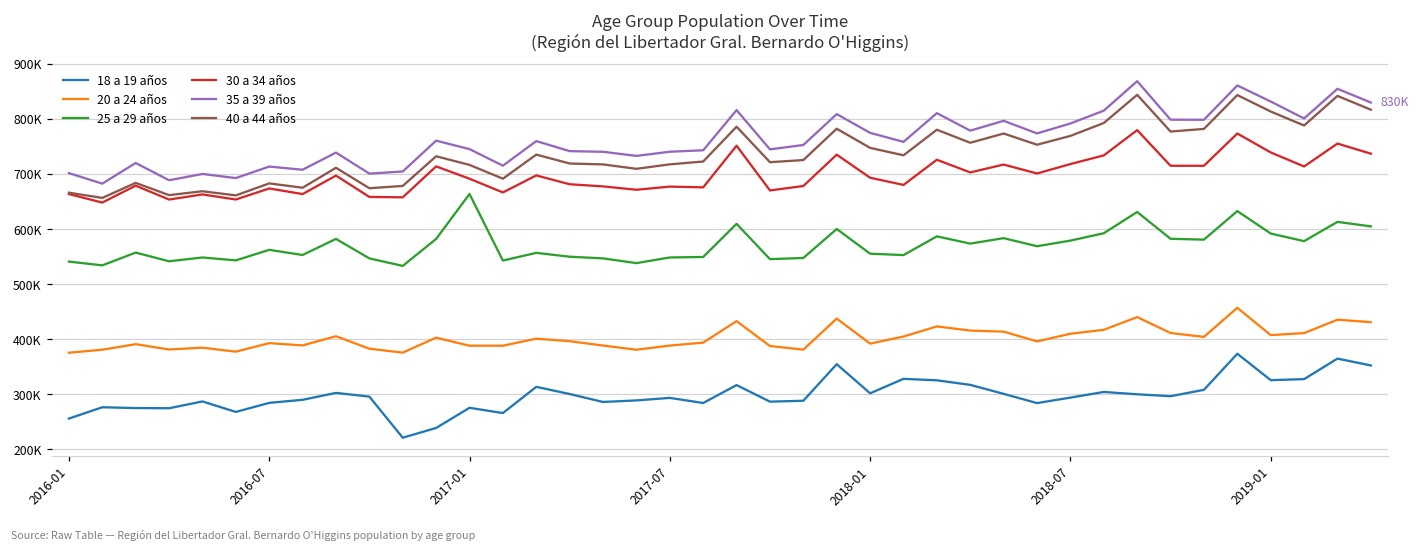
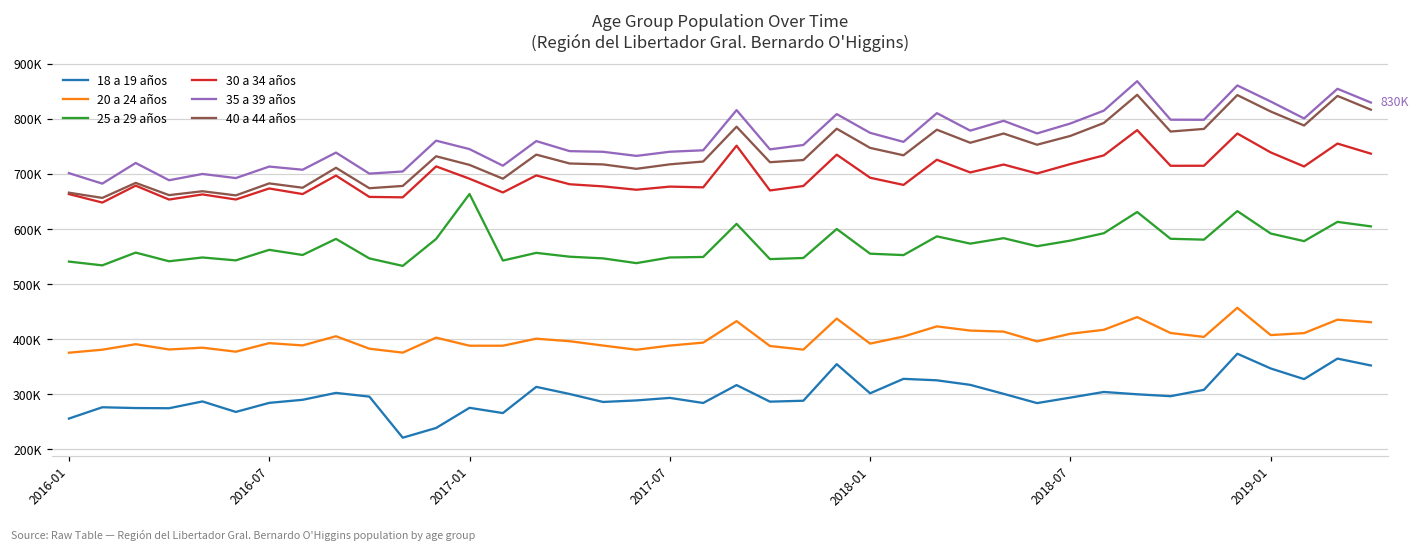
18 a 19 años, 2019-01: 330000 -> 350000
